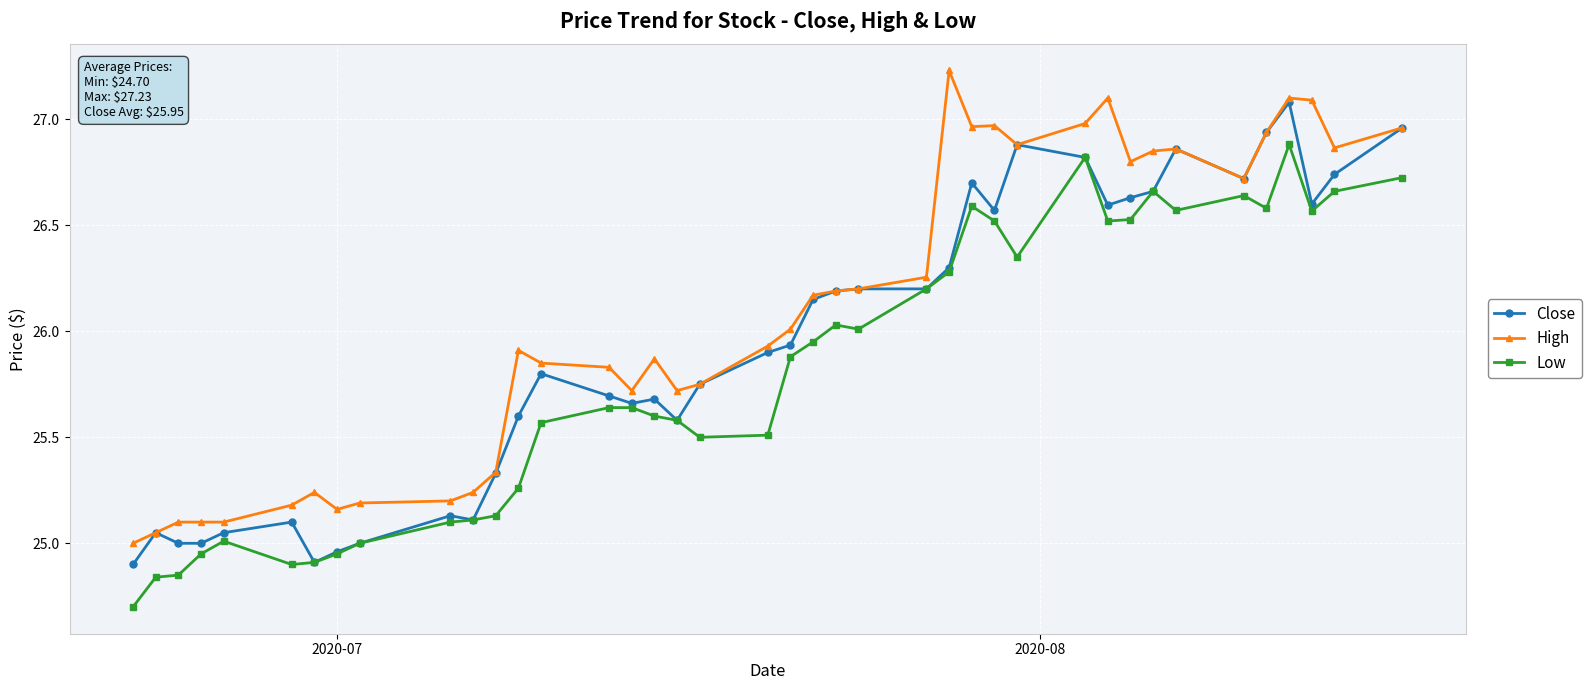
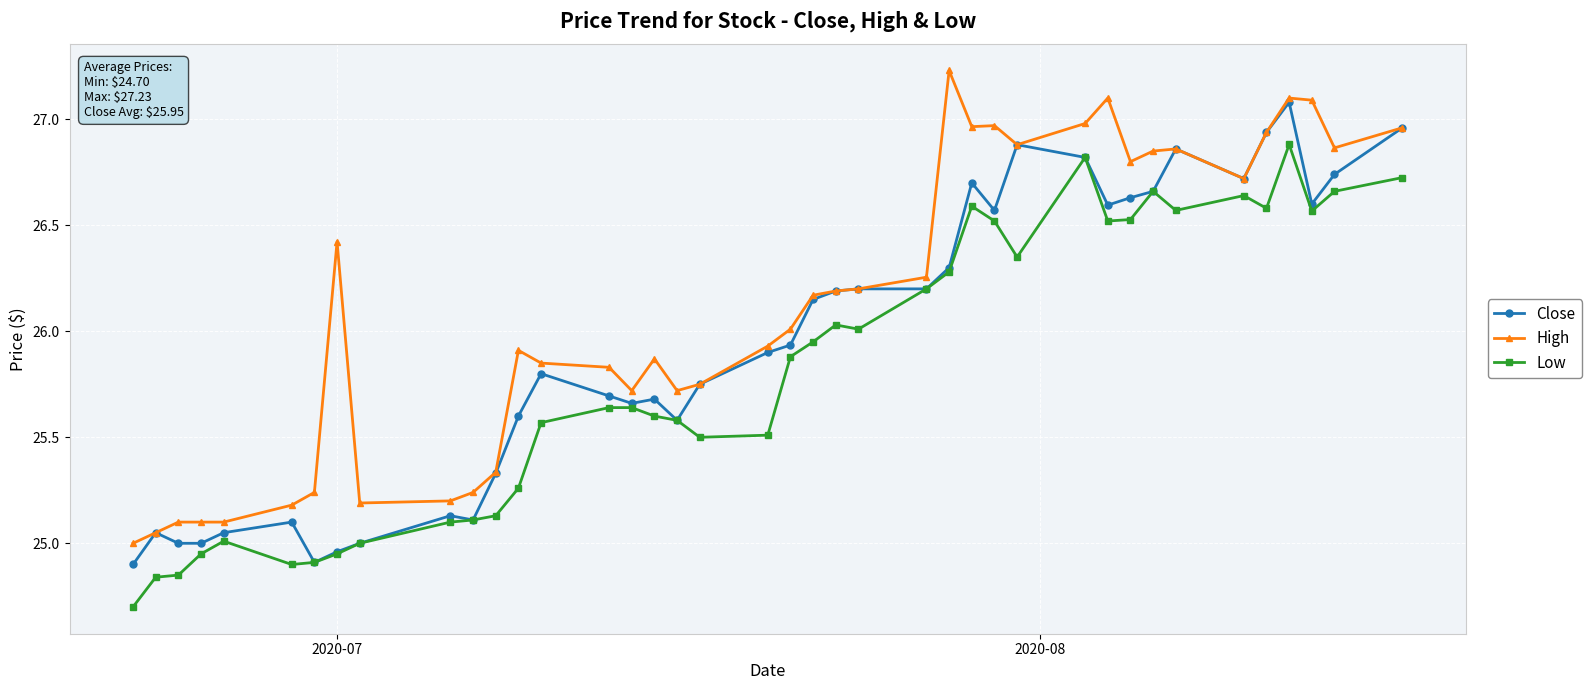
High, 2020-07: 25.16 -> 26.42
